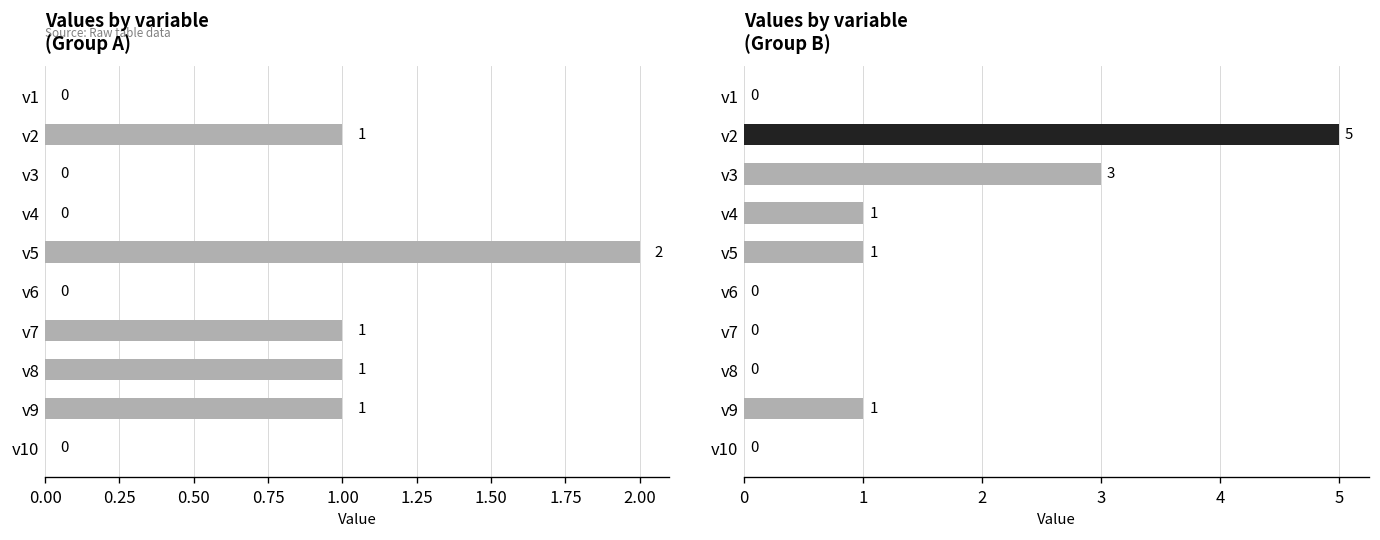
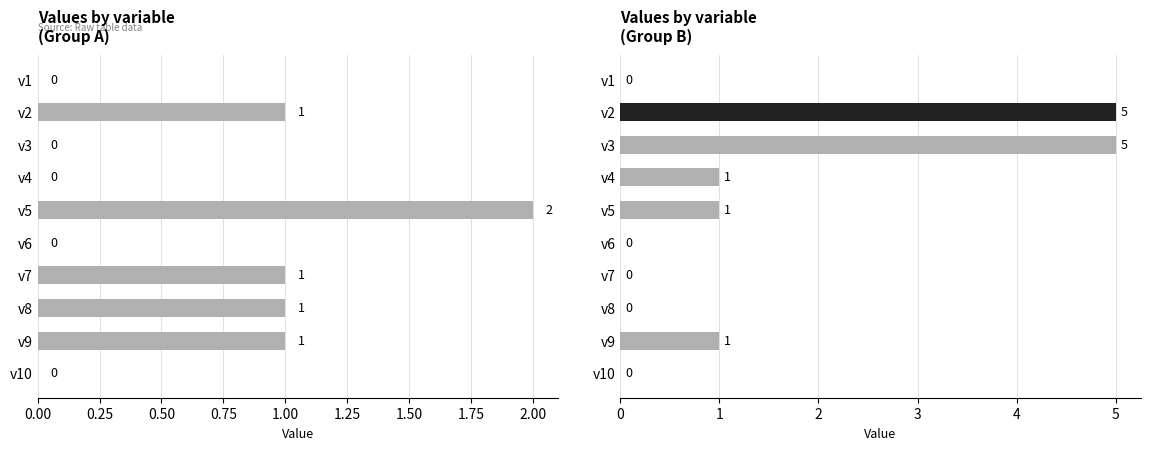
Values by variable (Group B), v3: 3 -> 5
